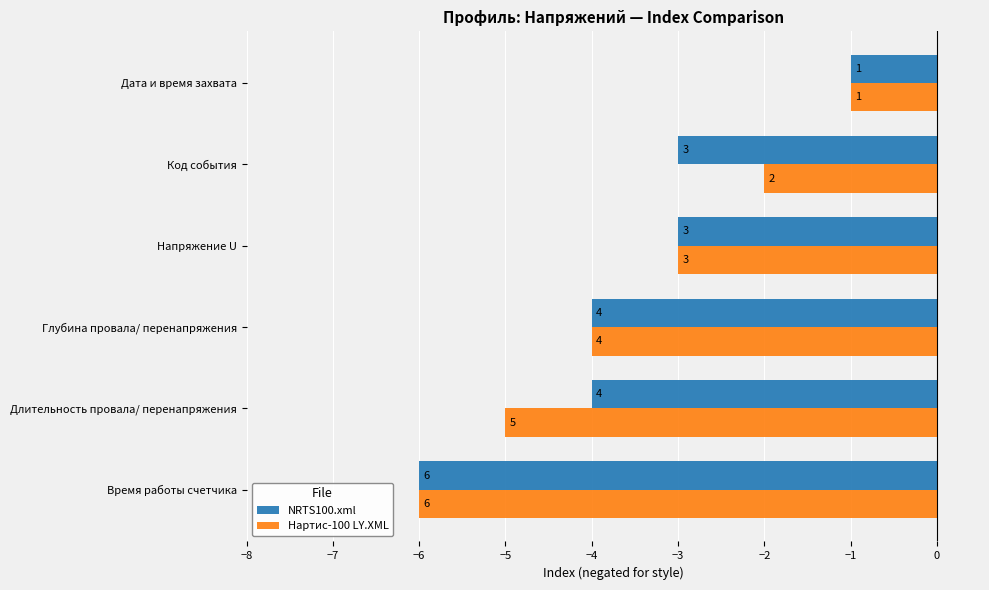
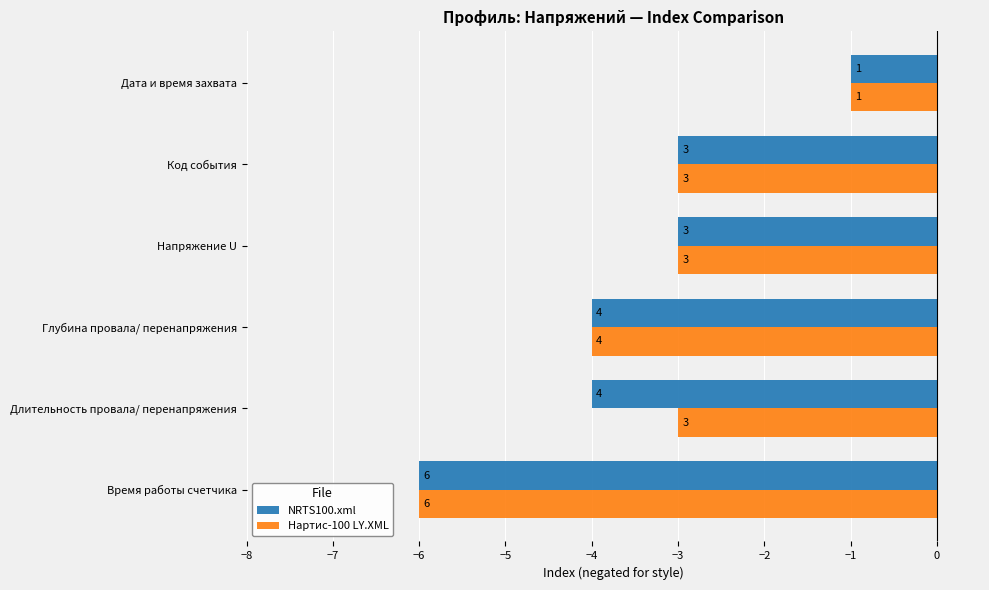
Нартис-100 LY.XML, Код события: 2 -> 3
Нартис-100 LY.XML, Длительность провала/ перенапряжения: 5 -> 3
